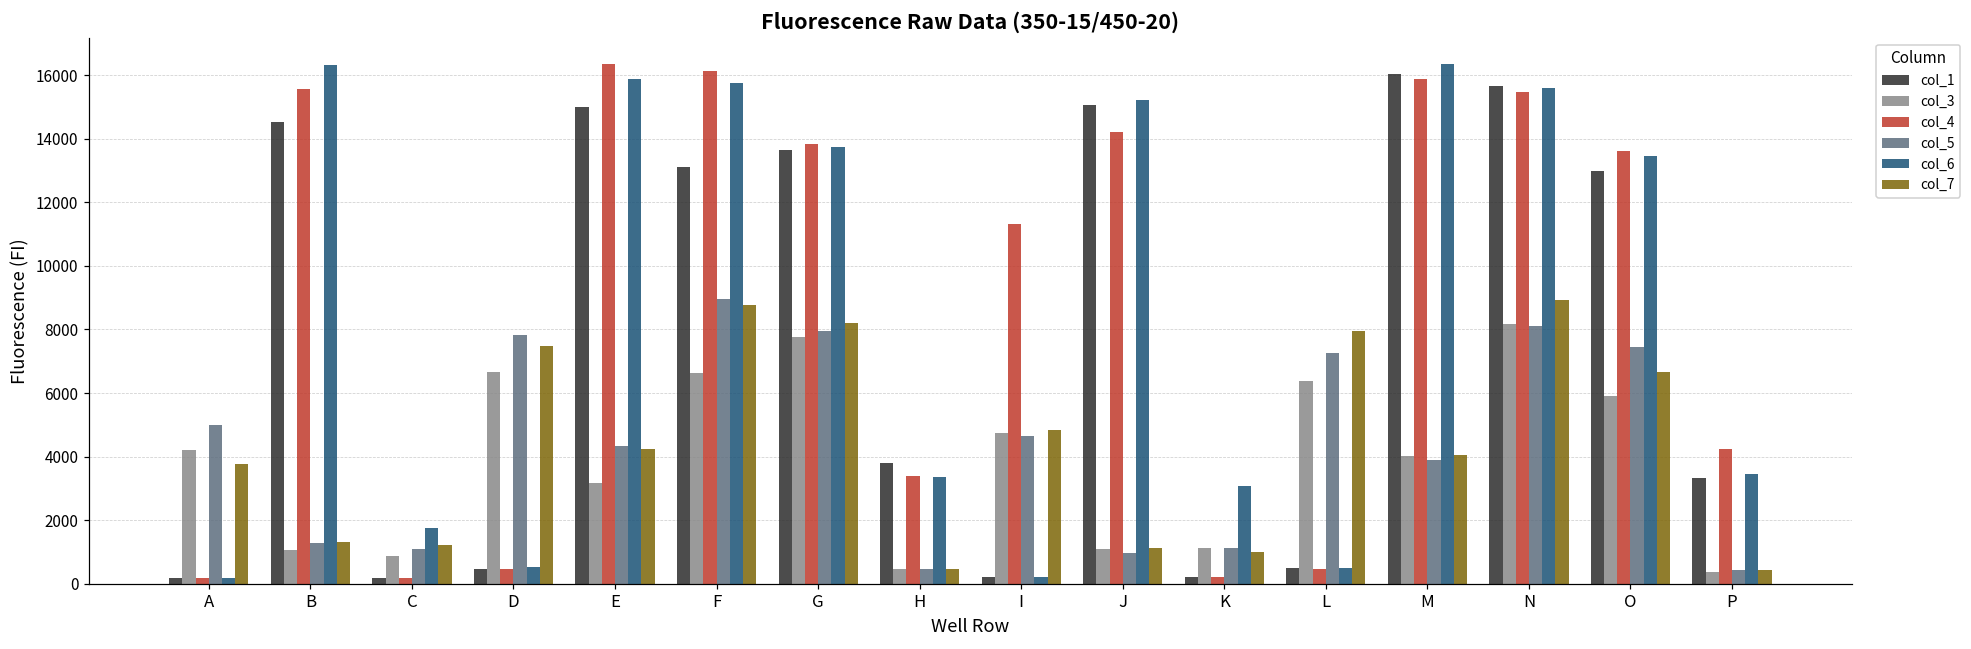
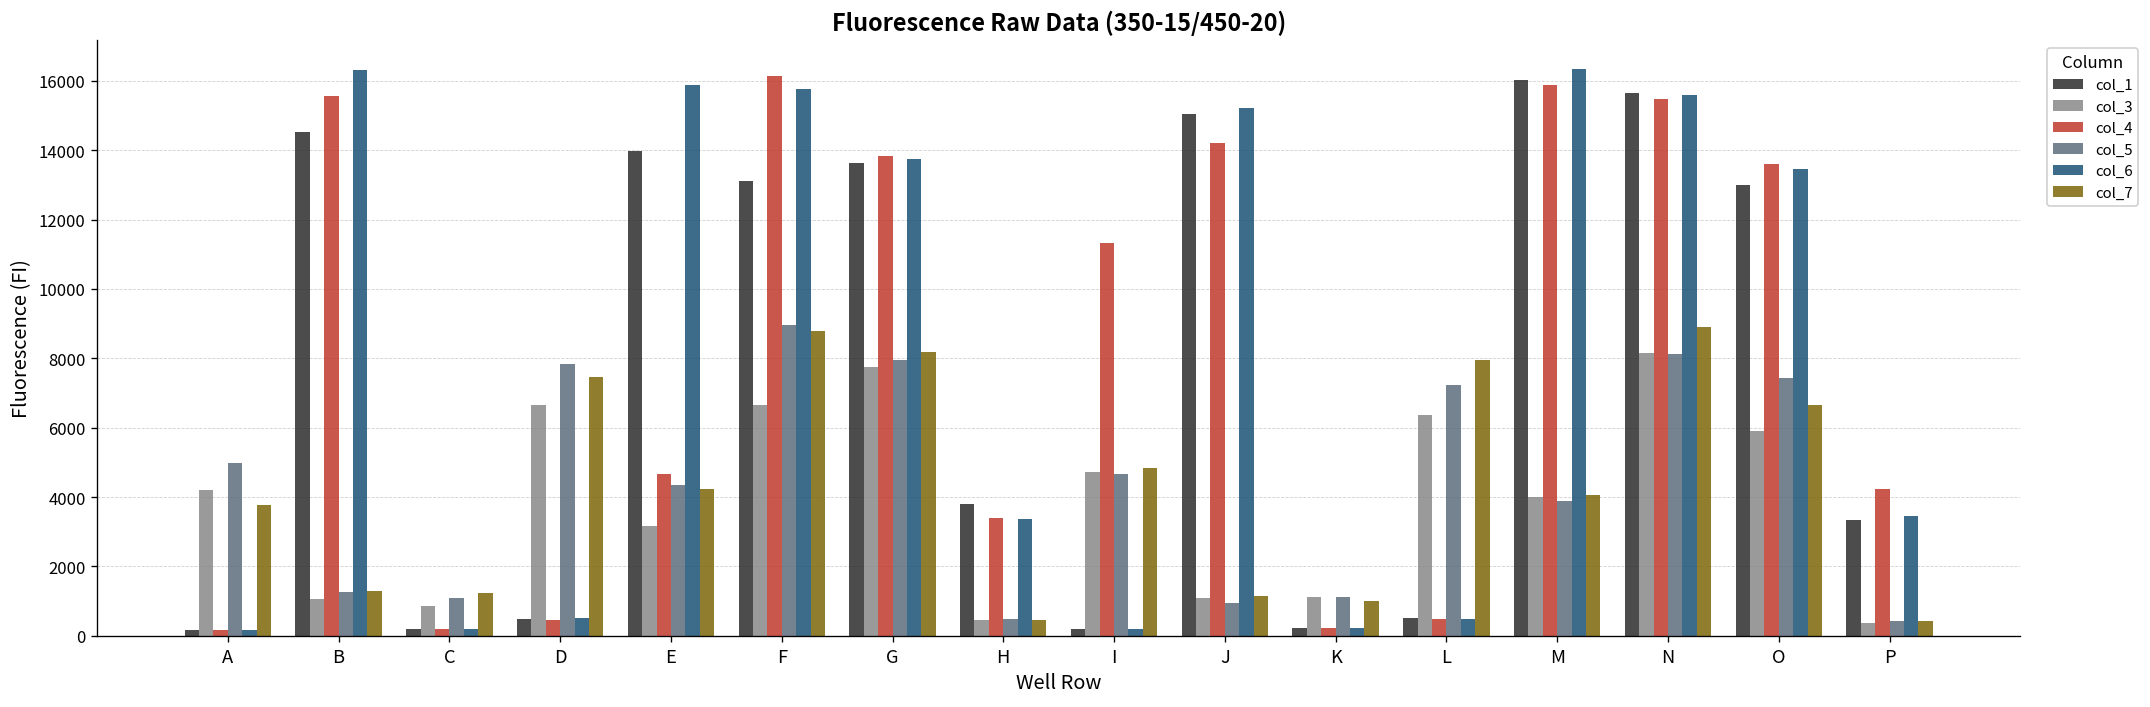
col_6, C: 1800 -> 200
col_1, E: 15000 -> 14000
col_4, E: 16300 -> 4700
col_6, K: 3100 -> 200
